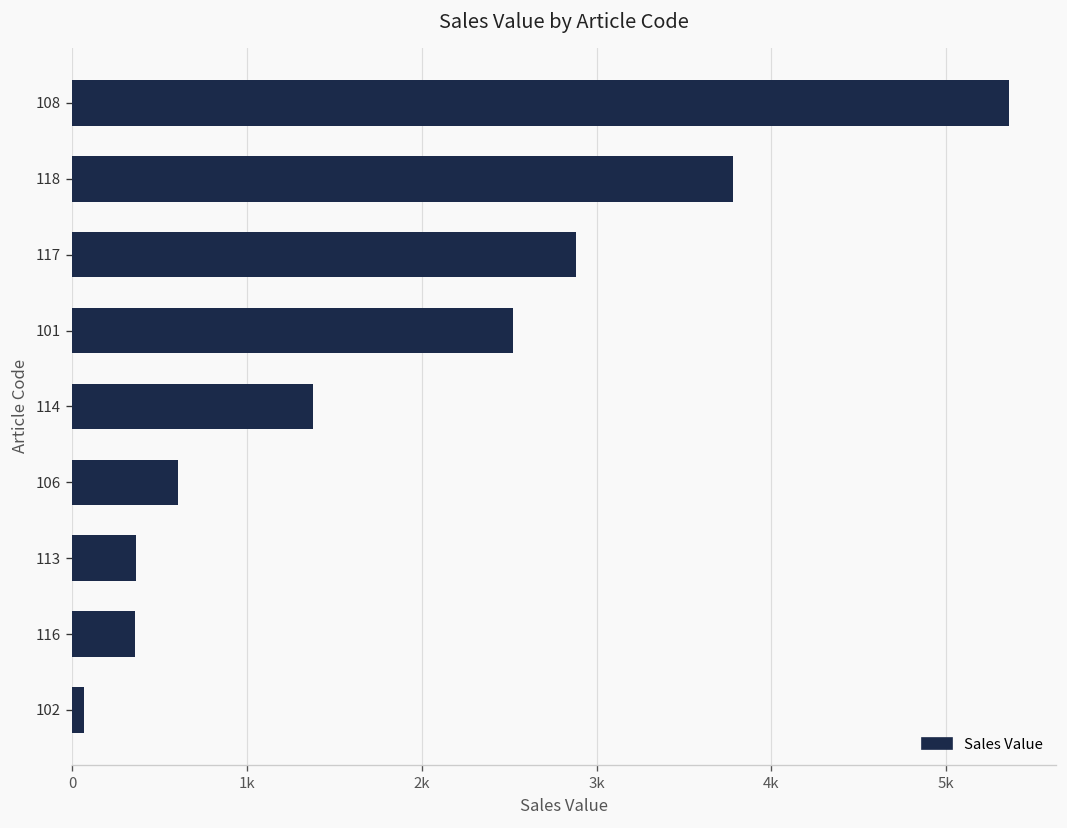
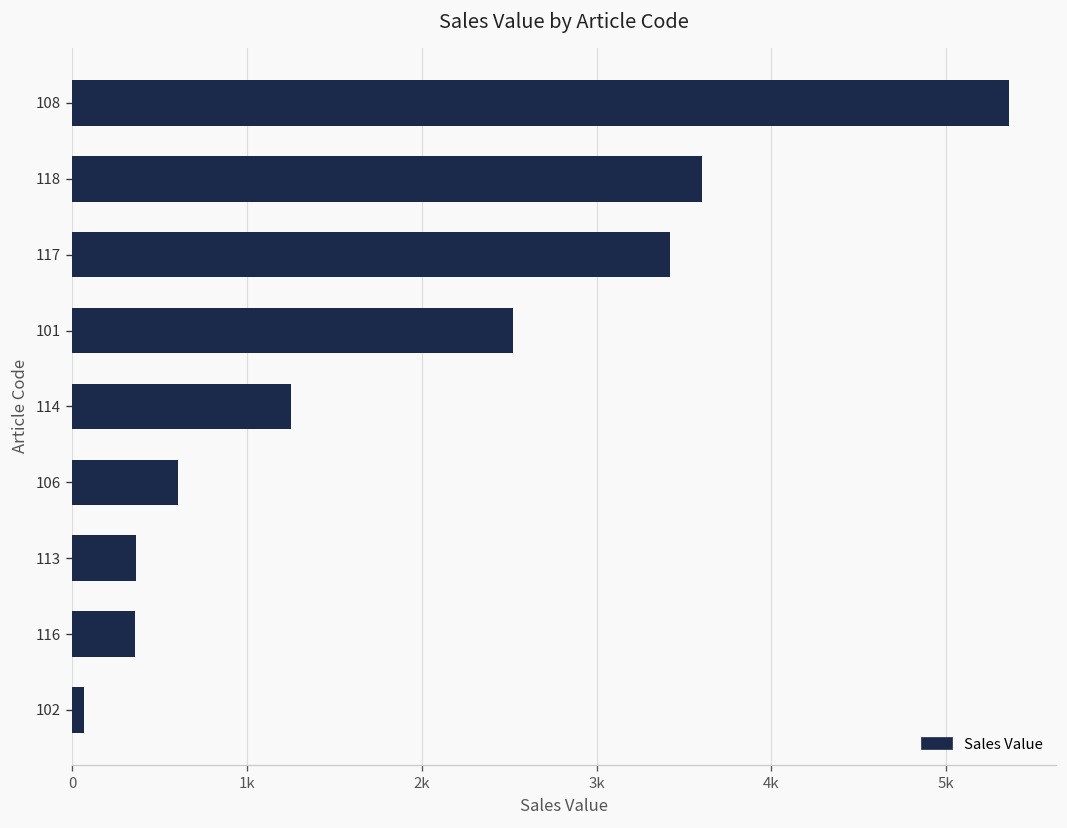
118: 3780 -> 3600
117: 2880 -> 3420
114: 1380 -> 1250
